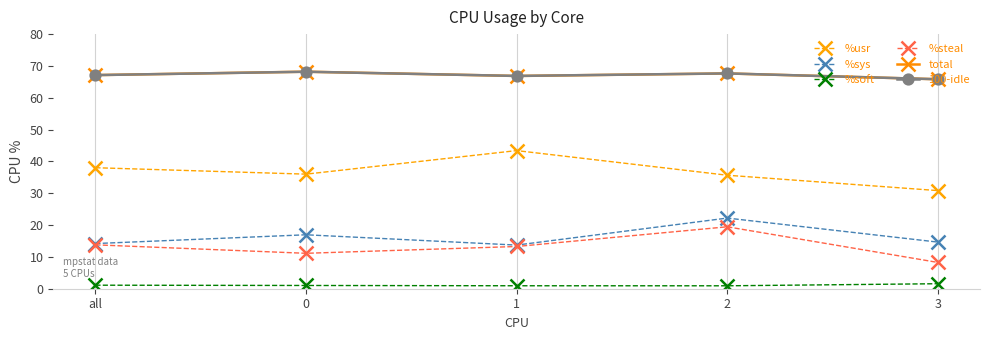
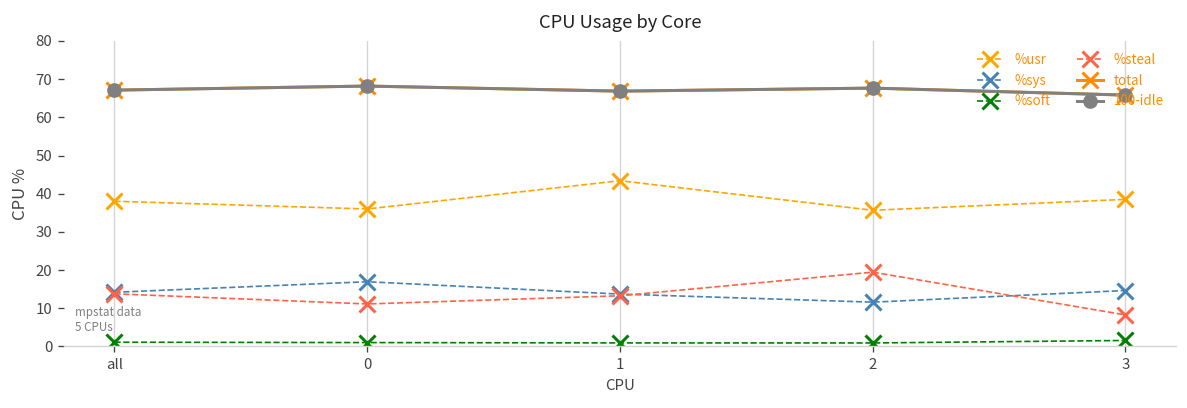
%sys, 2: 22 -> 12
%usr, 3: 31 -> 39
